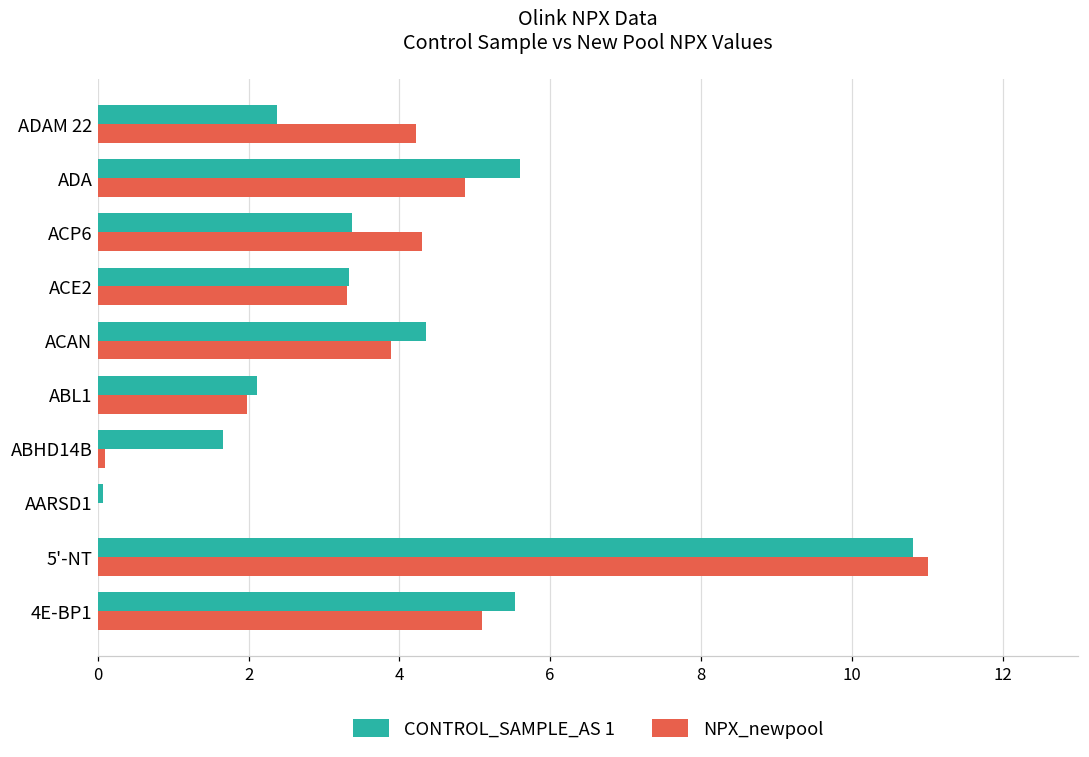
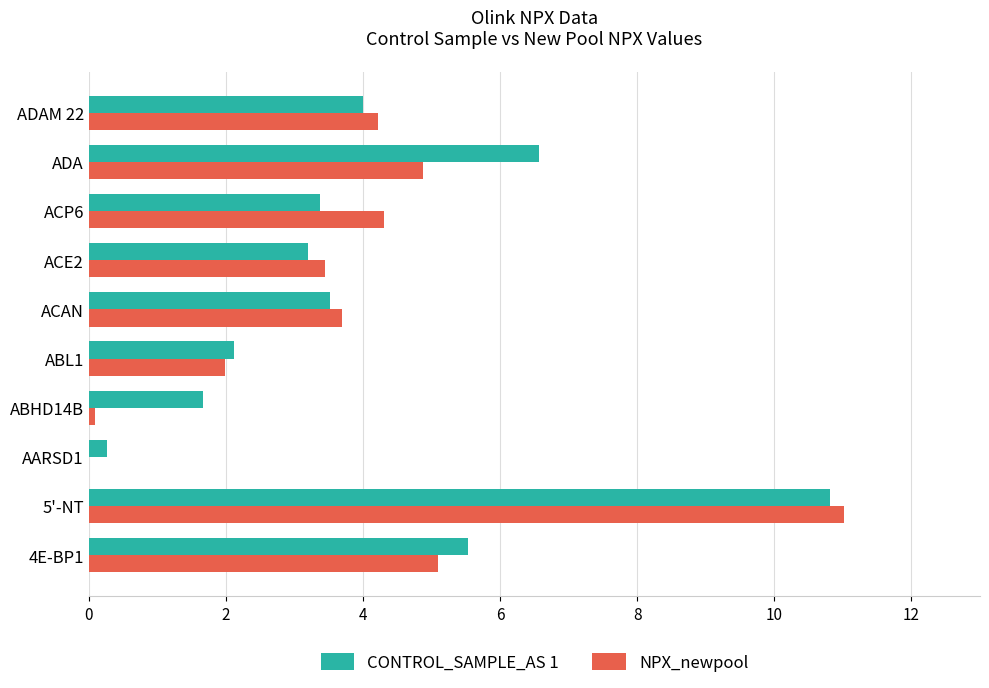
CONTROL_SAMPLE_AS 1, ADAM 22: 2.4 -> 4.0
CONTROL_SAMPLE_AS 1, ADA: 5.6 -> 6.6
CONTROL_SAMPLE_AS 1, ACE2: 3.3 -> 3.2
NPX_newpool, ACE2: 3.3 -> 3.4
CONTROL_SAMPLE_AS 1, ACAN: 4.4 -> 3.5
NPX_newpool, ACAN: 3.9 -> 3.7
CONTROL_SAMPLE_AS 1, AARSD1: 0.1 -> 0.3
